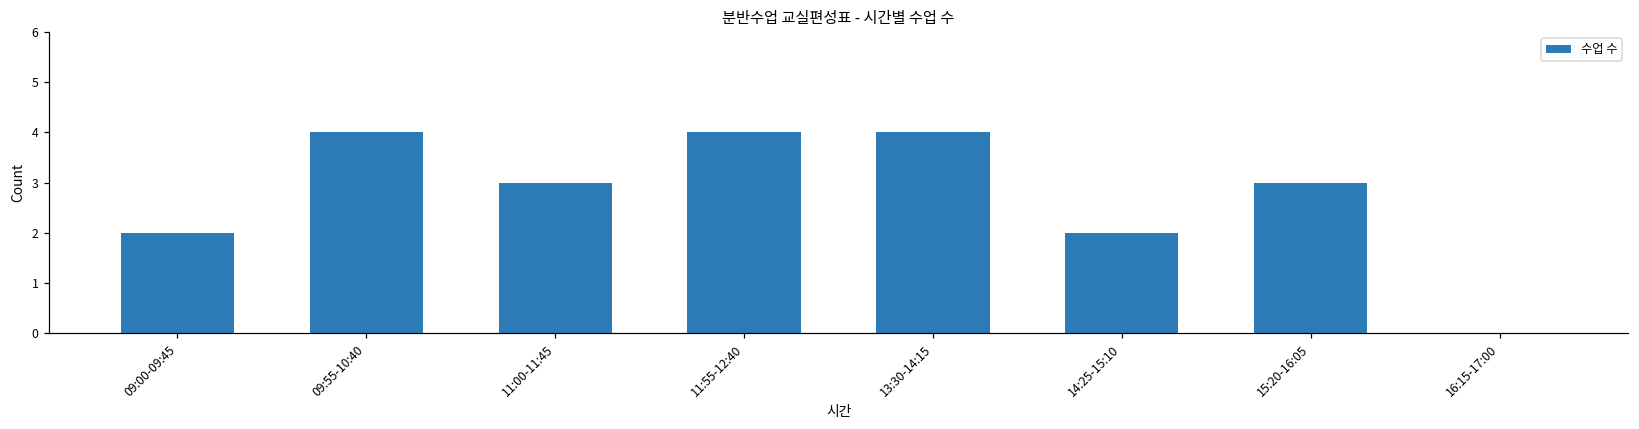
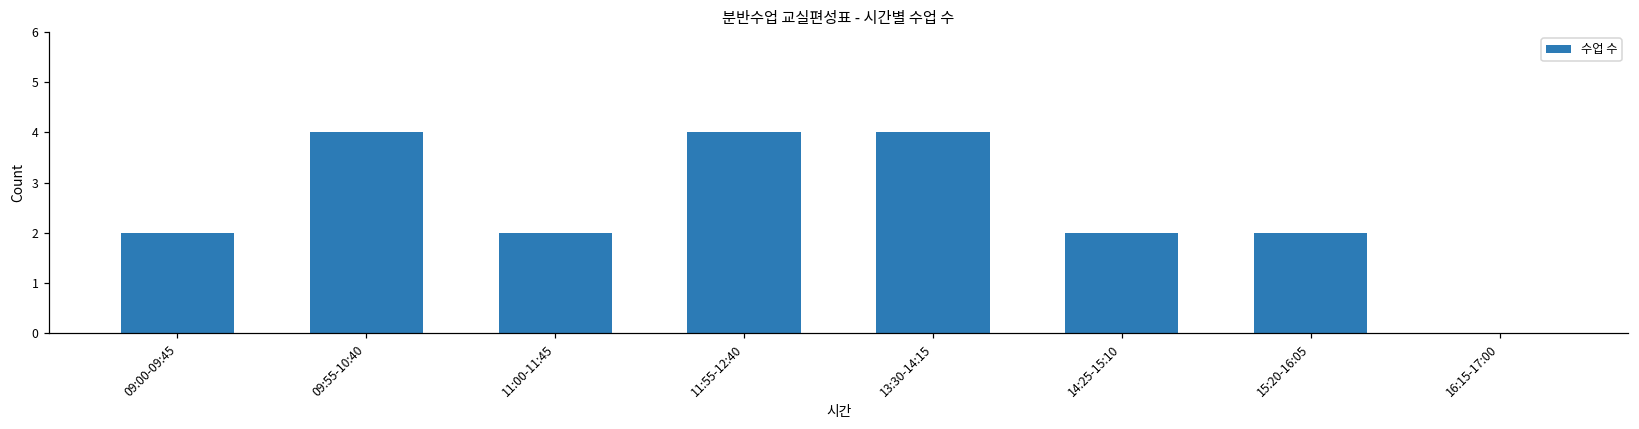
11:00-11:45: 3 -> 2
15:20-16:05: 3 -> 2
